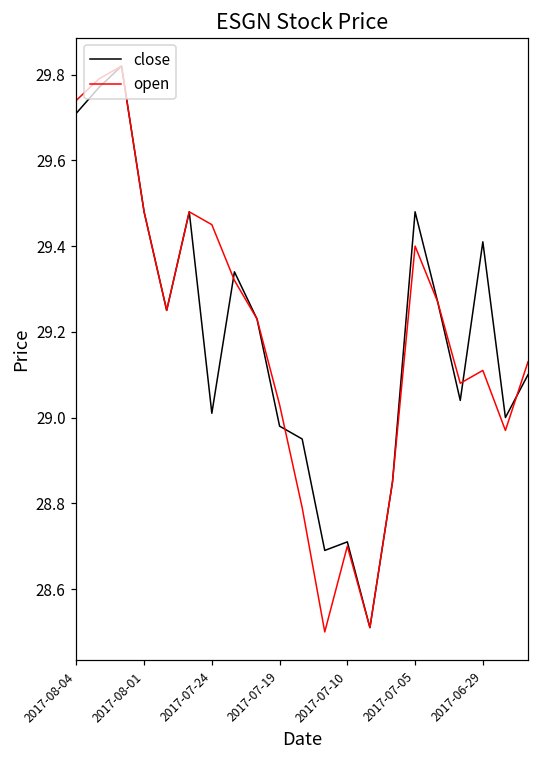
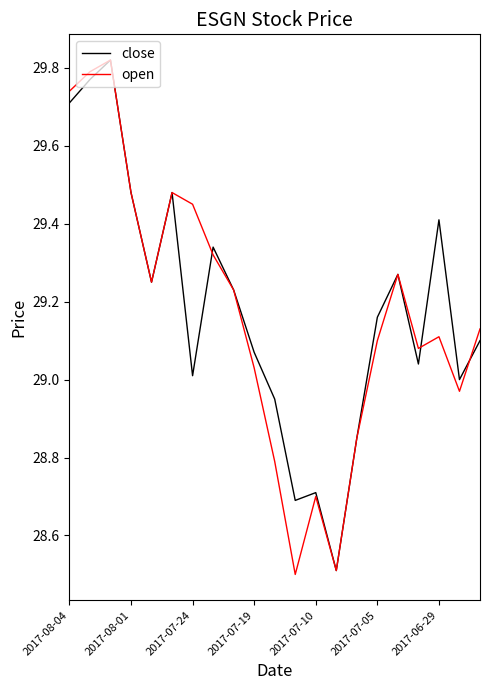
close, 2017-07-19: 28.98 -> 29.07
close, 2017-07-05: 29.48 -> 29.16
open, 2017-07-05: 29.4 -> 29.1
